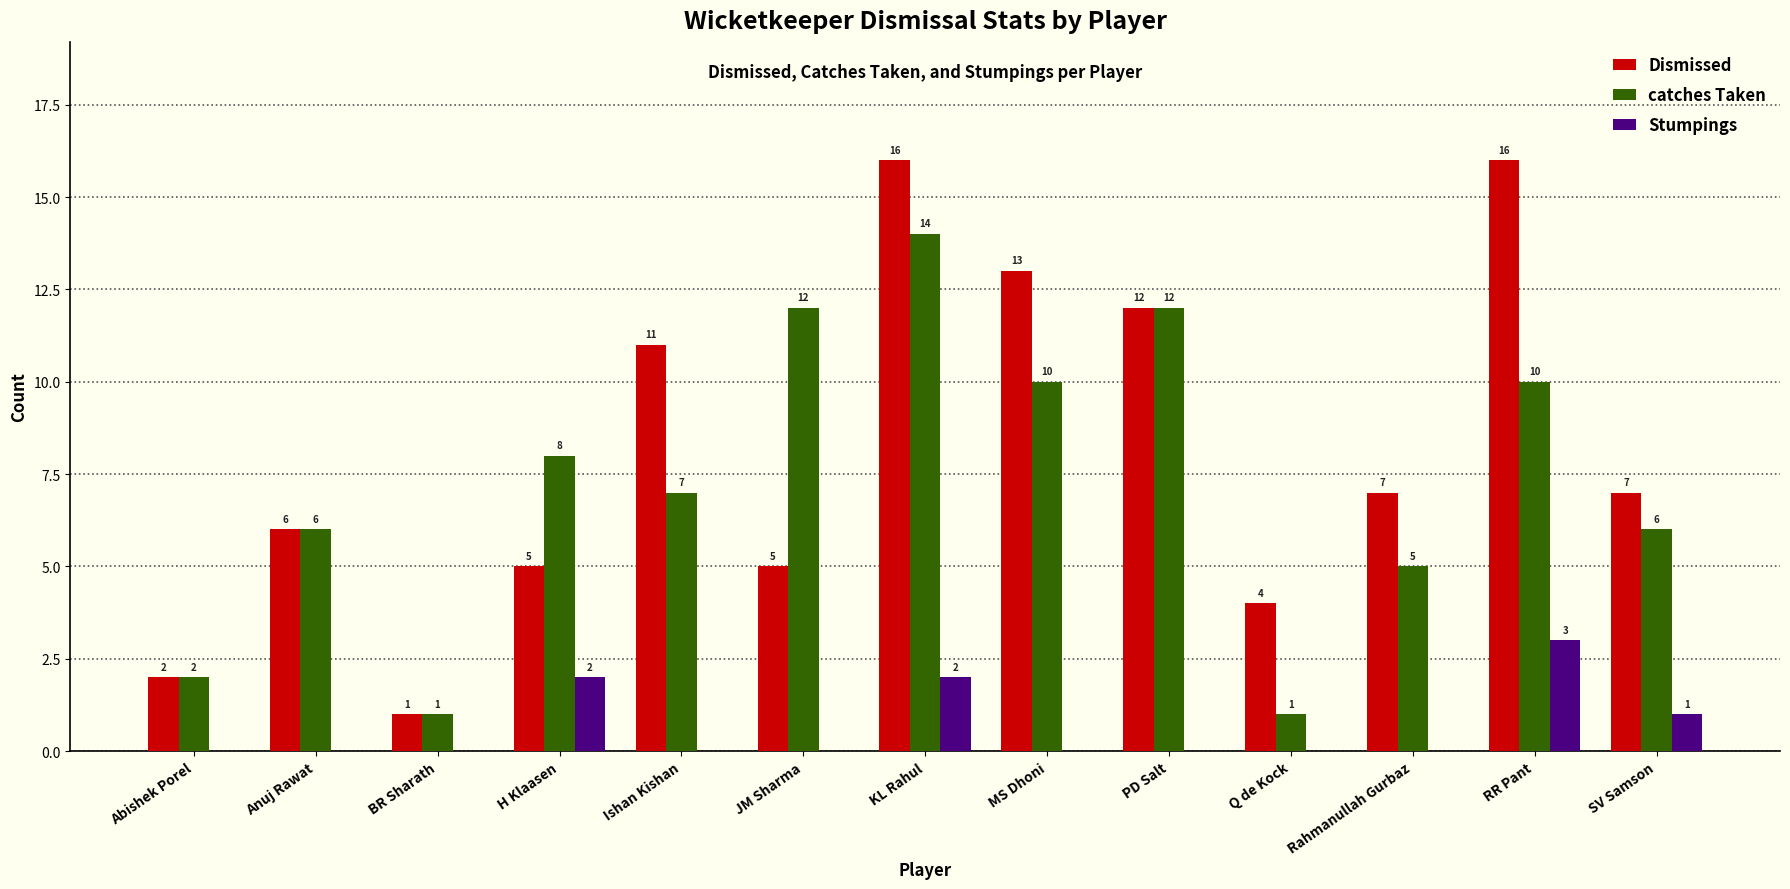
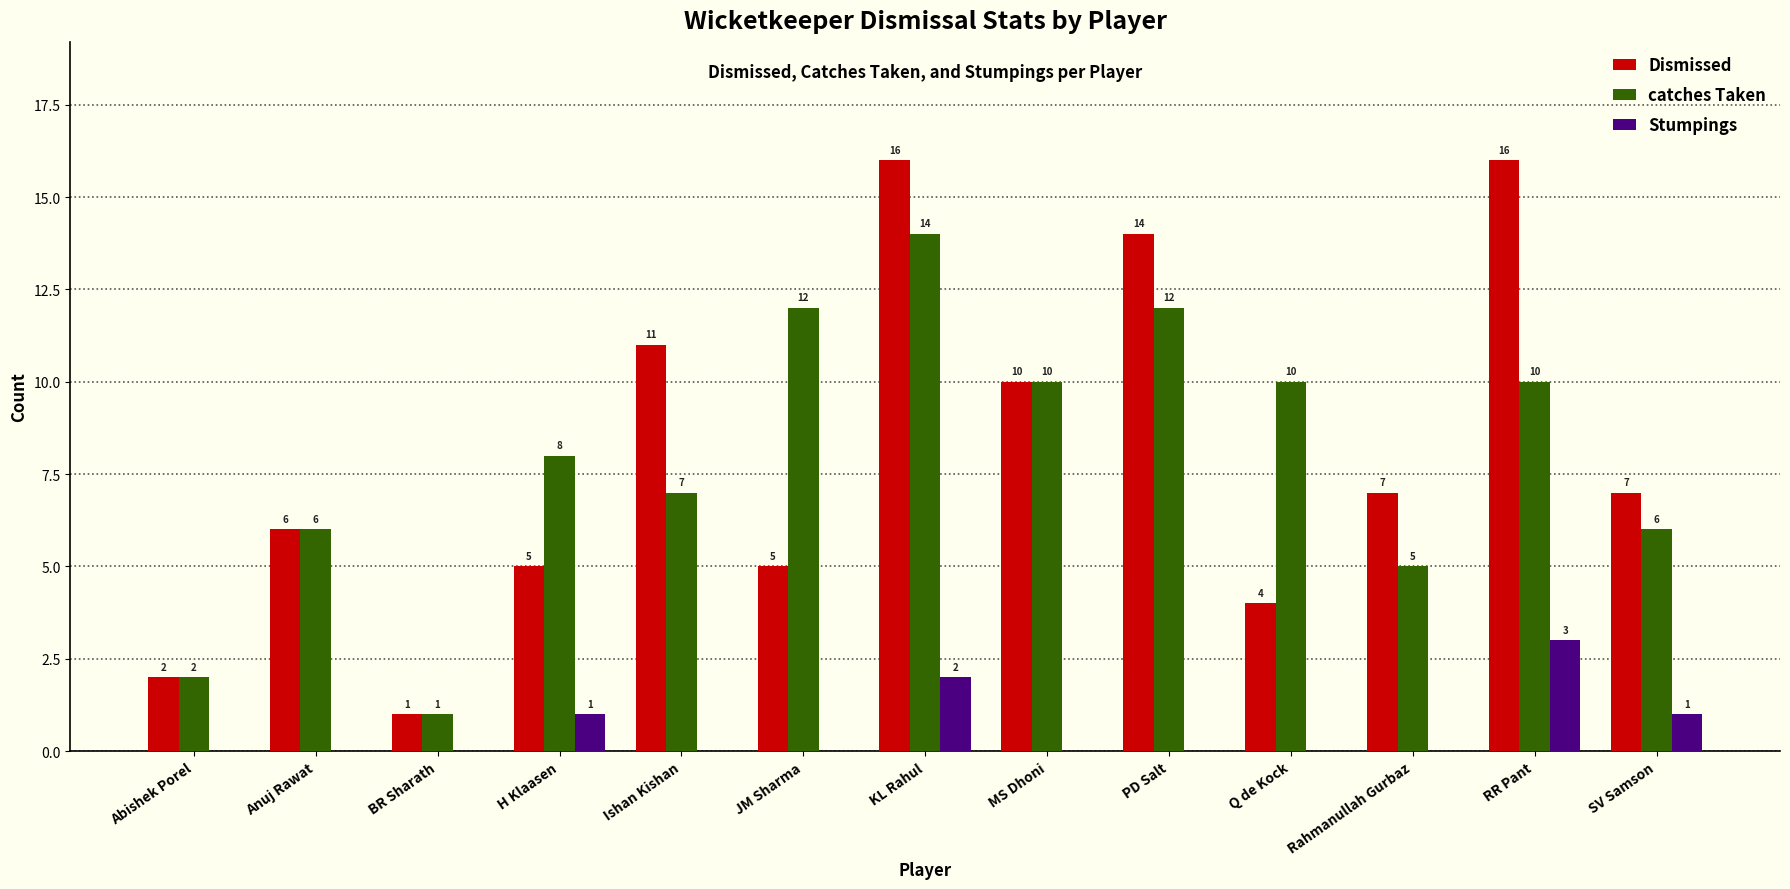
Stumpings, H Klaasen: 2 -> 1
Dismissed, MS Dhoni: 13 -> 10
Dismissed, PD Salt: 12 -> 14
catches Taken, Q de Kock: 1 -> 10
